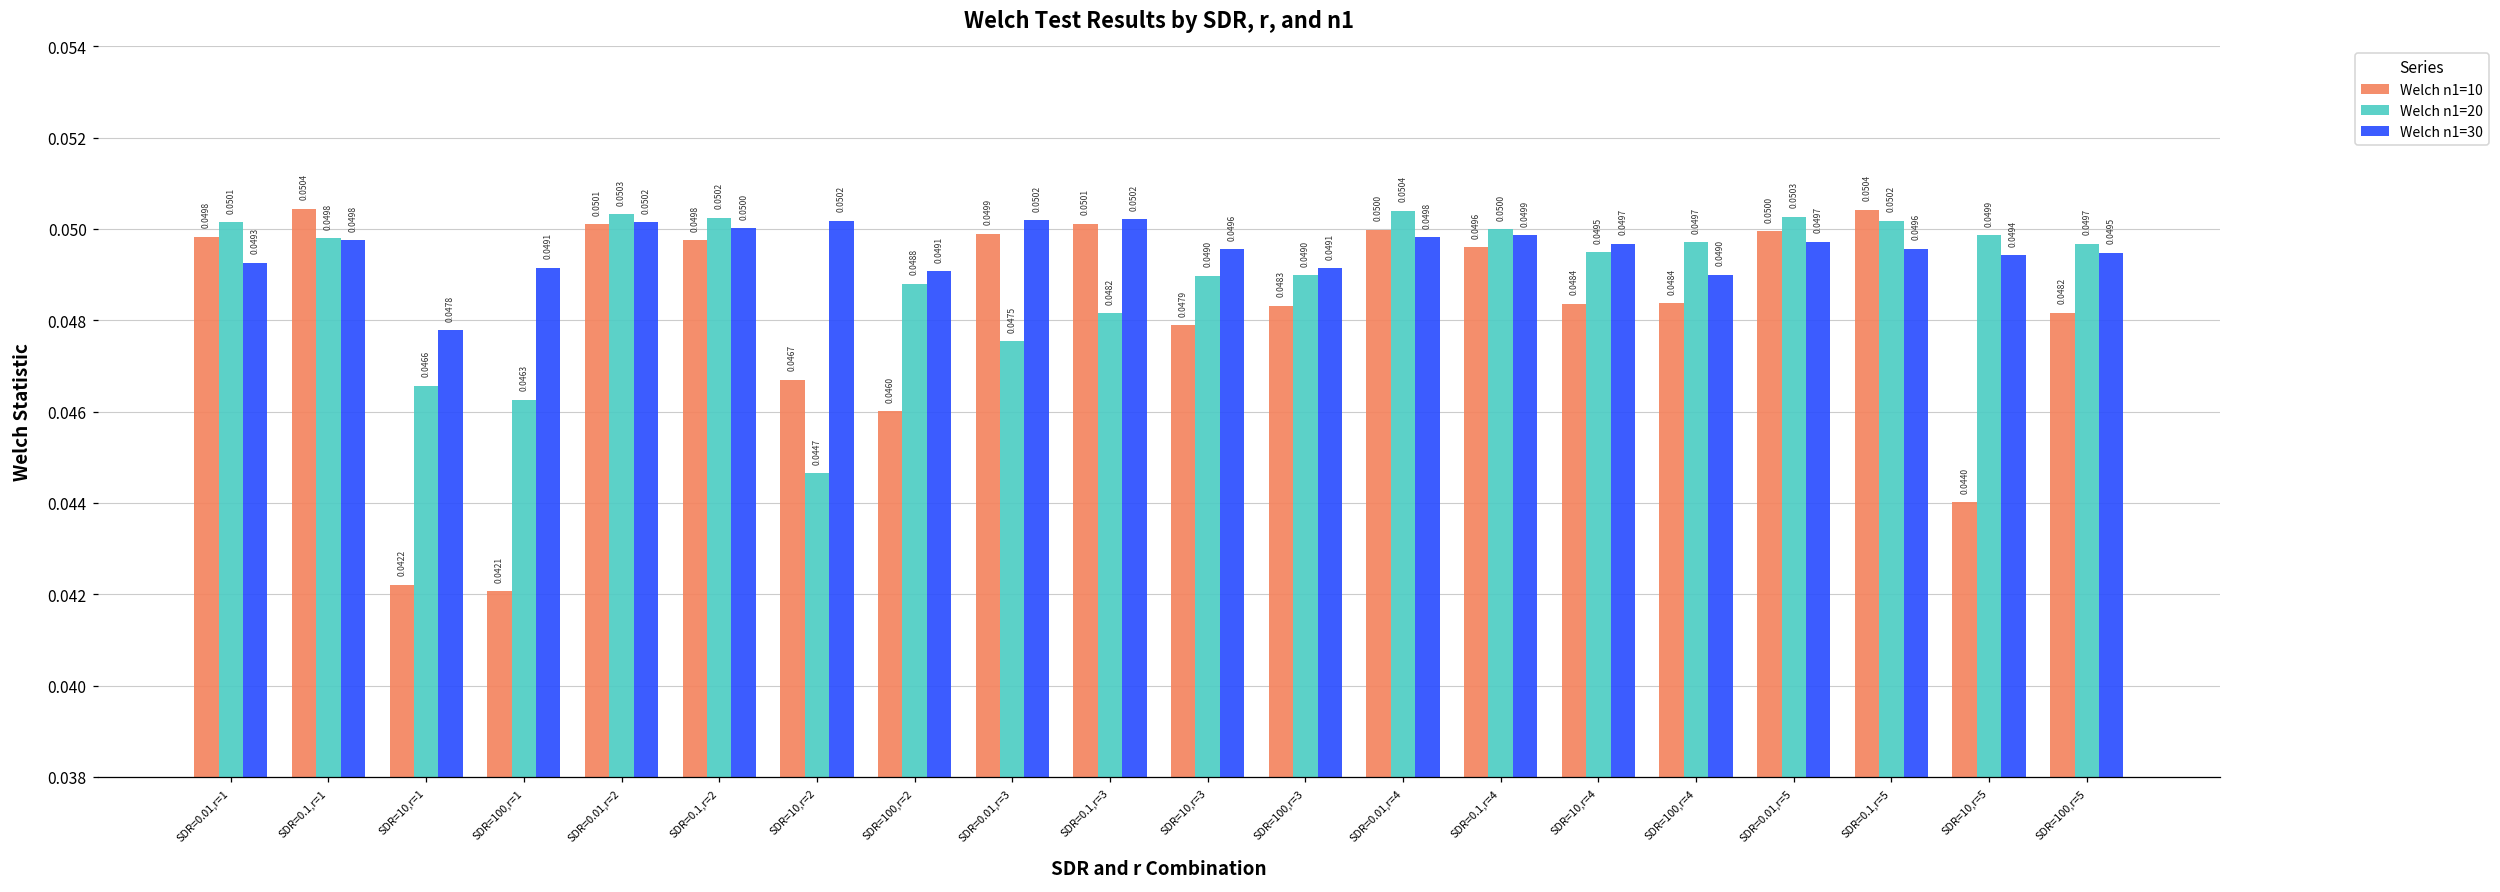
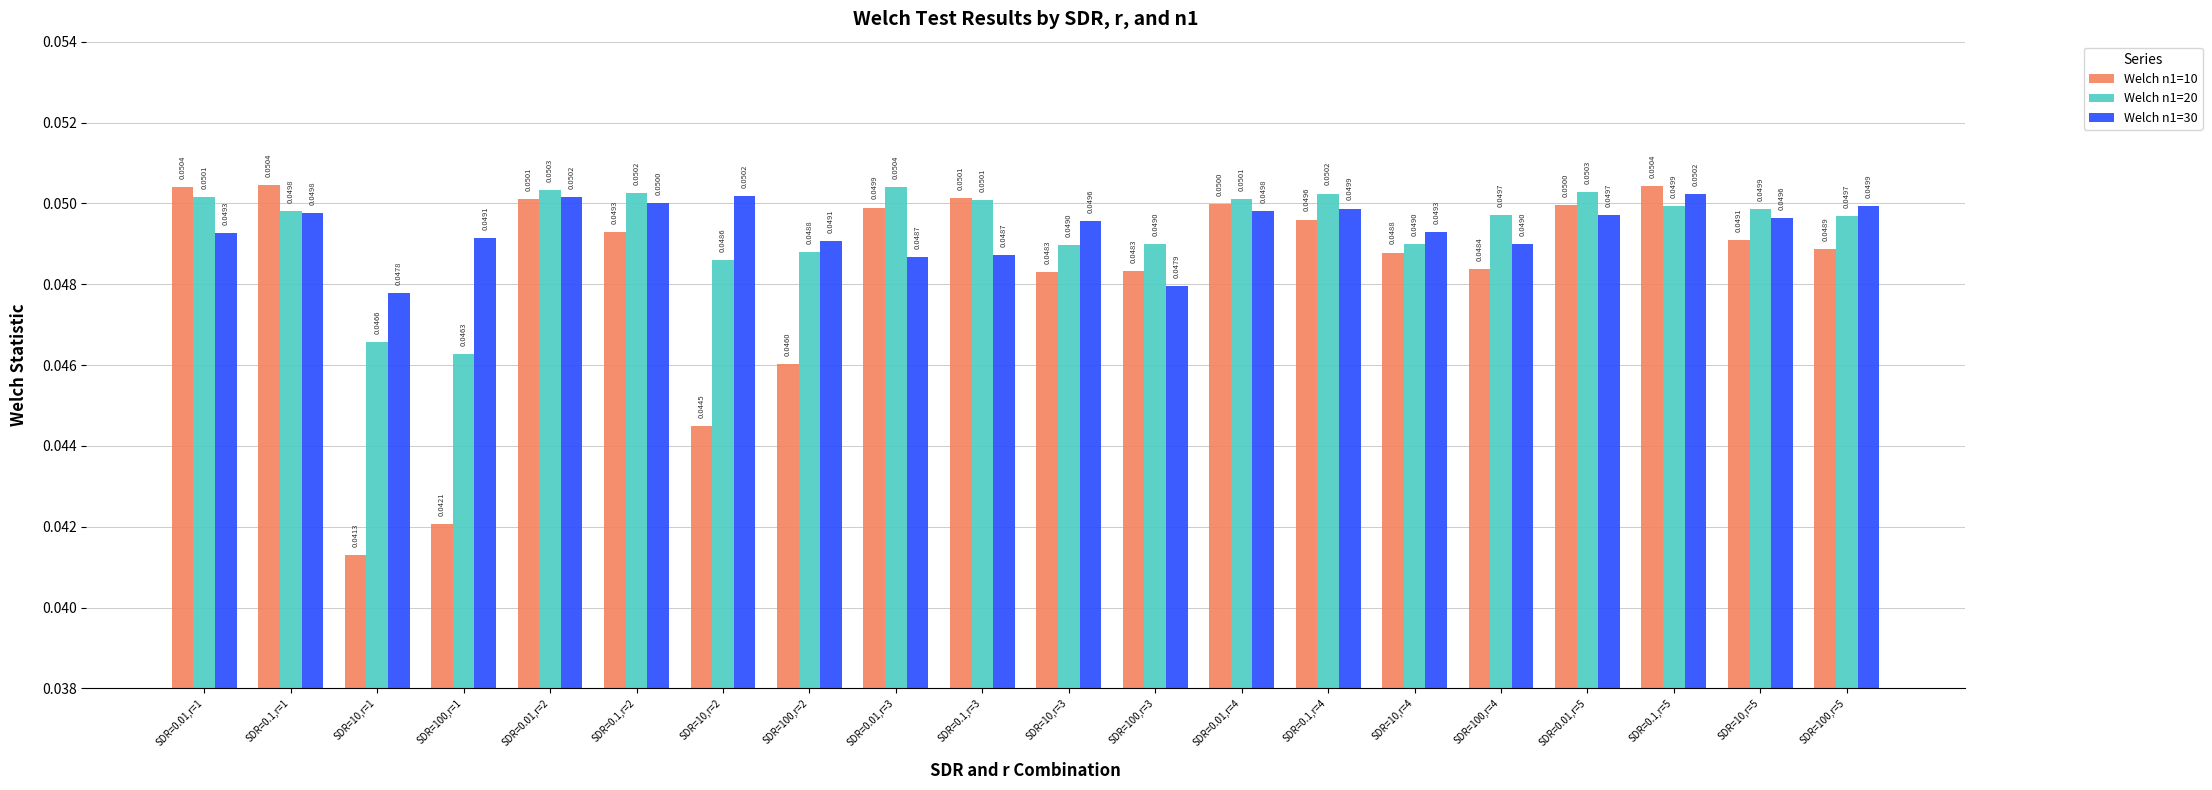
Welch n1=10, SDR=0.01,r=1: 0.0498 -> 0.0504
Welch n1=10, SDR=10,r=1: 0.0422 -> 0.0413
Welch n1=10, SDR=0.1,r=2: 0.0498 -> 0.0493
Welch n1=10, SDR=10,r=2: 0.0467 -> 0.0445
Welch n1=20, SDR=10,r=2: 0.0447 -> 0.0486
Welch n1=20, SDR=0.01,r=3: 0.0475 -> 0.0504
Welch n1=30, SDR=0.01,r=3: 0.0502 -> 0.0487
Welch n1=20, SDR=0.1,r=3: 0.0482 -> 0.0501
Welch n1=30, SDR=0.1,r=3: 0.0502 -> 0.0487
Welch n1=10, SDR=10,r=3: 0.0479 -> 0.0483
Welch n1=30, SDR=100,r=3: 0.0491 -> 0.0479
Welch n1=20, SDR=0.01,r=4: 0.0504 -> 0.0501
Welch n1=20, SDR=0.1,r=4: 0.0500 -> 0.0502
Welch n1=10, SDR=10,r=4: 0.0484 -> 0.0488
Welch n1=20, SDR=10,r=4: 0.0495 -> 0.0490
Welch n1=30, SDR=10,r=4: 0.0497 -> 0.0493
Welch n1=20, SDR=0.1,r=5: 0.0502 -> 0.0499
Welch n1=30, SDR=0.1,r=5: 0.0496 -> 0.0502
Welch n1=10, SDR=10,r=5: 0.0440 -> 0.0491
Welch n1=30, SDR=10,r=5: 0.0494 -> 0.0496
Welch n1=10, SDR=100,r=5: 0.0482 -> 0.0489
Welch n1=30, SDR=100,r=5: 0.0495 -> 0.0499
